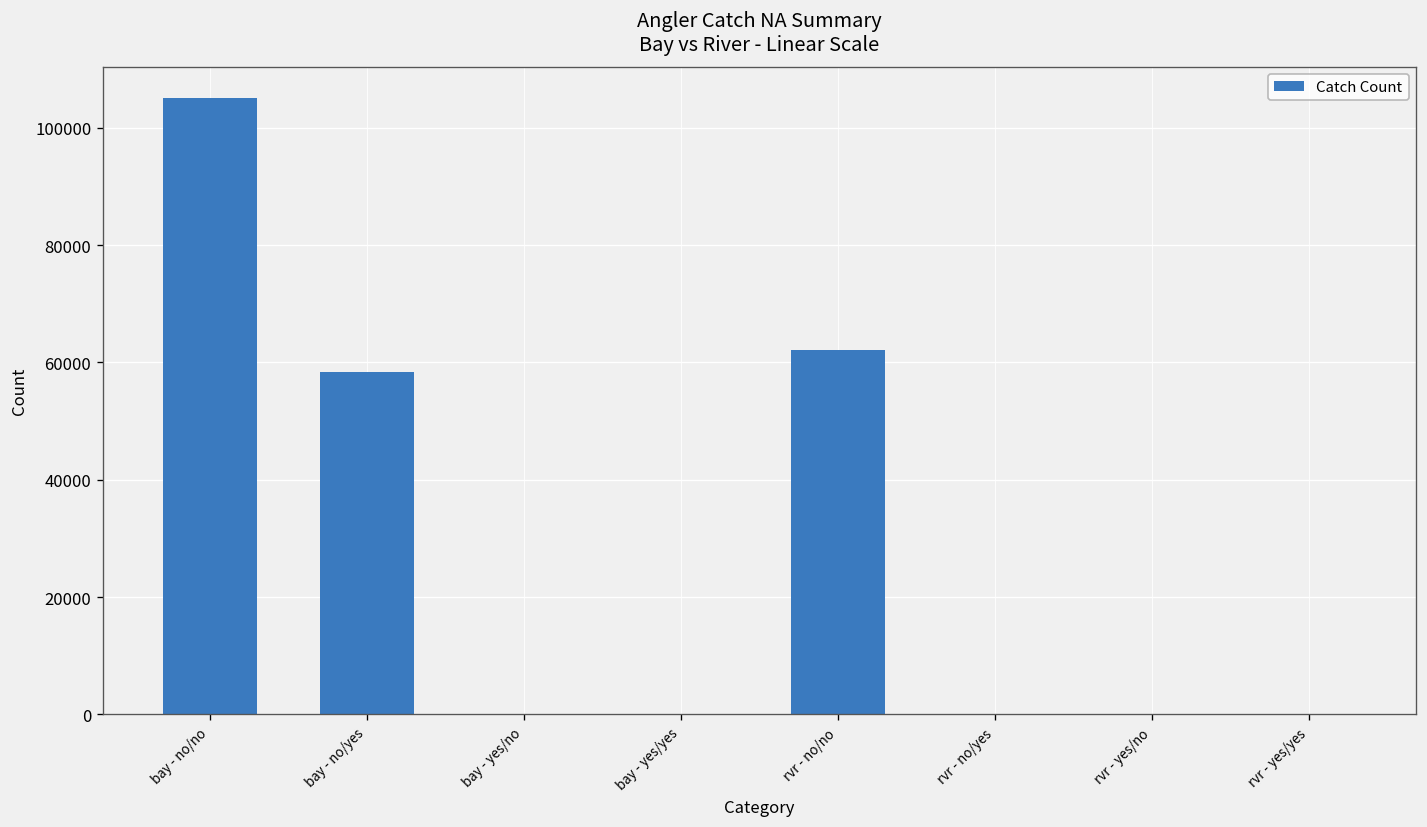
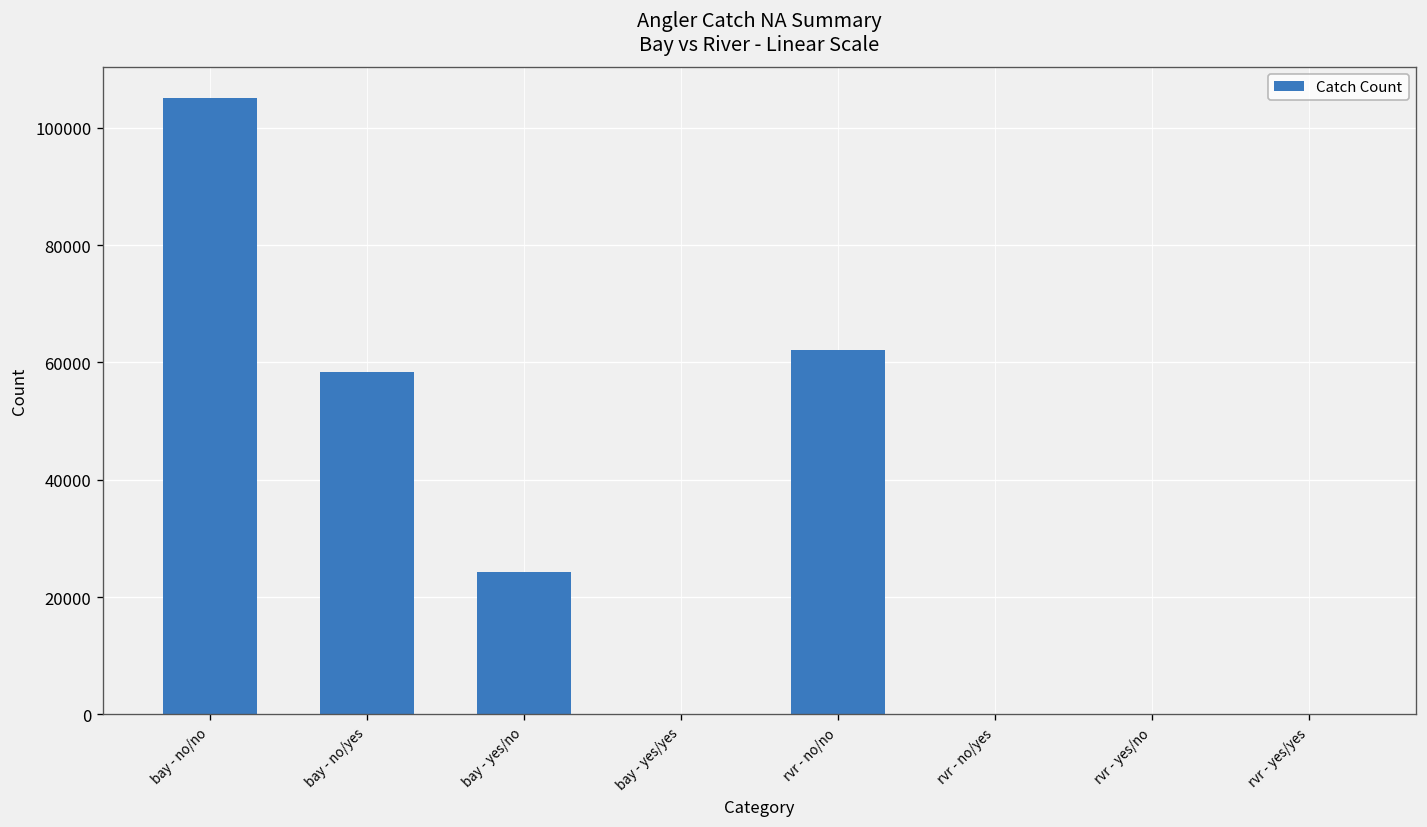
bay - yes/no: 0 -> 24000
